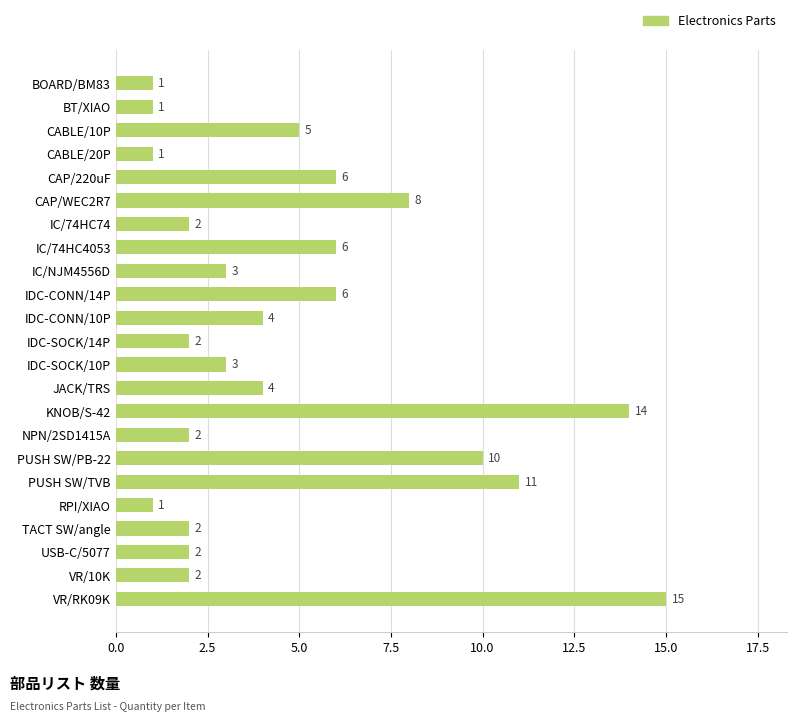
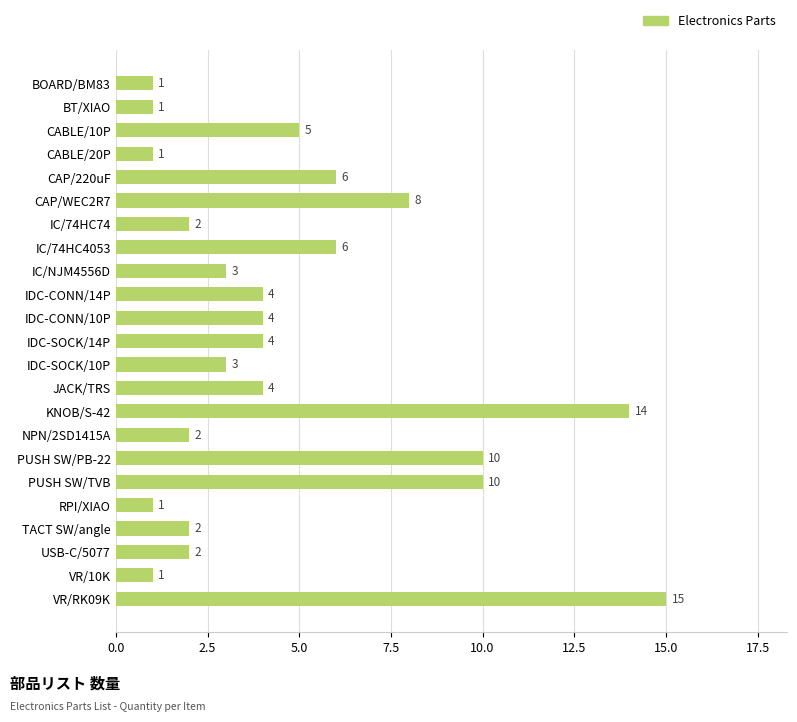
IDC-CONN/14P: 6 -> 4
IDC-SOCK/14P: 2 -> 4
PUSH SW/TVB: 11 -> 10
VR/10K: 2 -> 1
